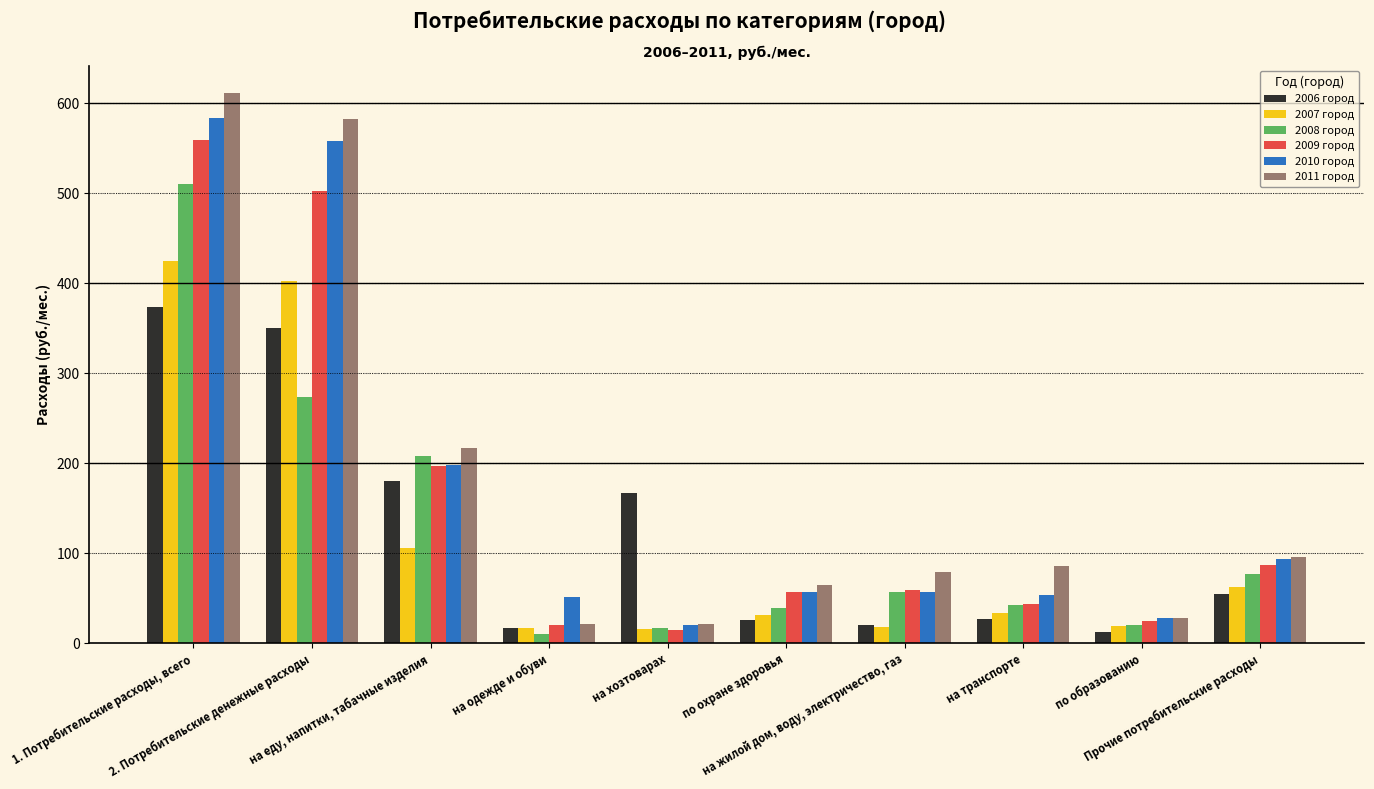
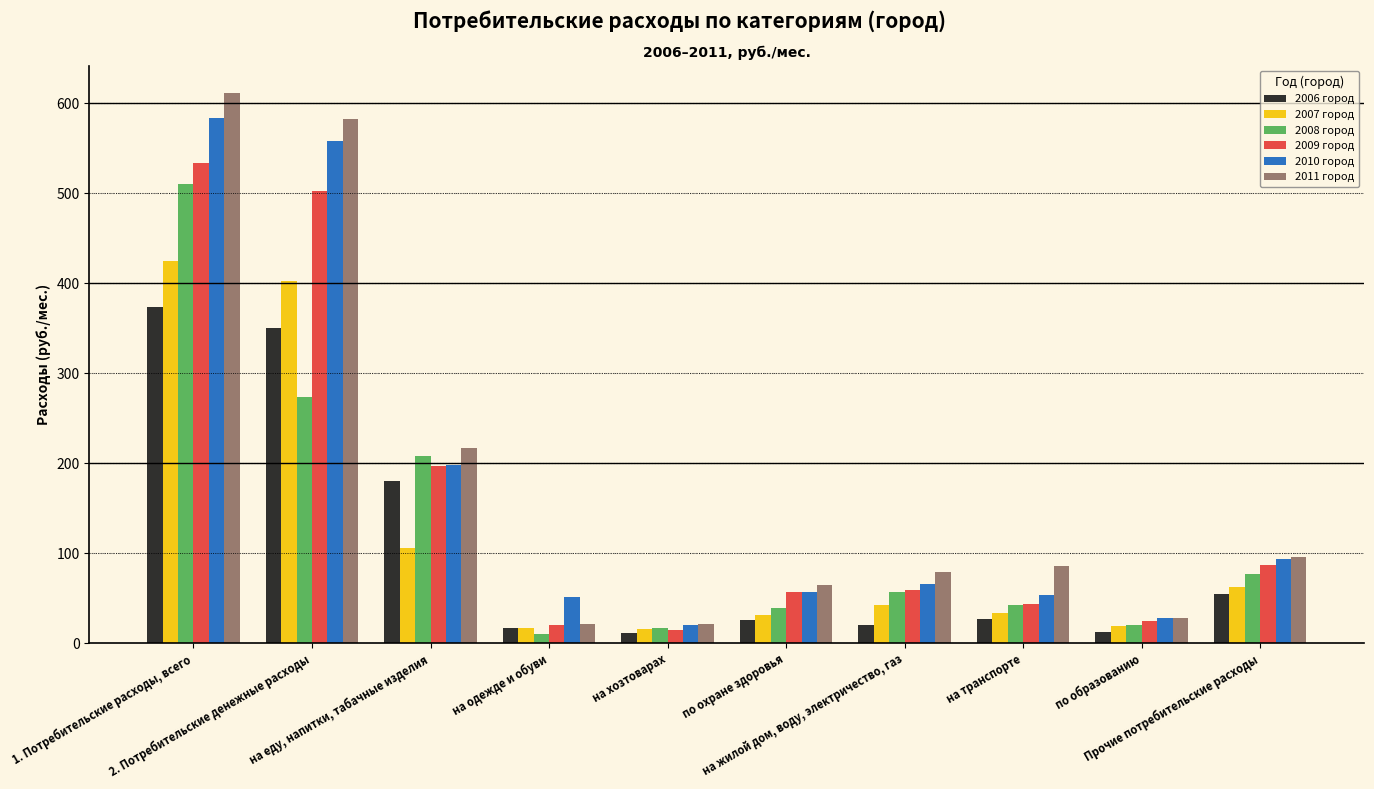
2009 город, 1. Потребительские расходы, всего: 560 -> 530
2006 город, на хозтоварах: 170 -> 10
2007 город, на жилой дом, воду, электричество, газ: 20 -> 40
2010 город, на жилой дом, воду, электричество, газ: 60 -> 70
